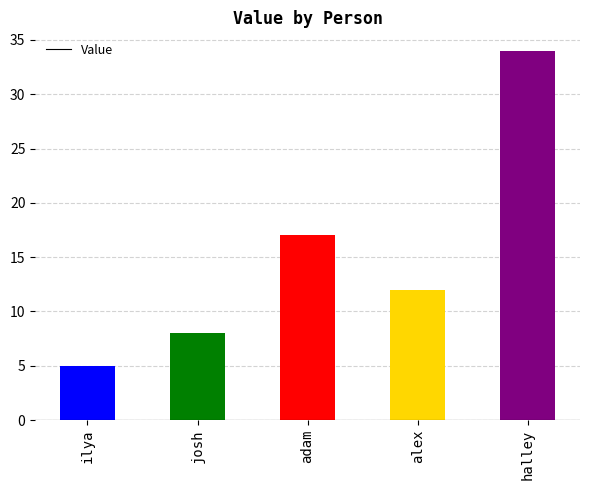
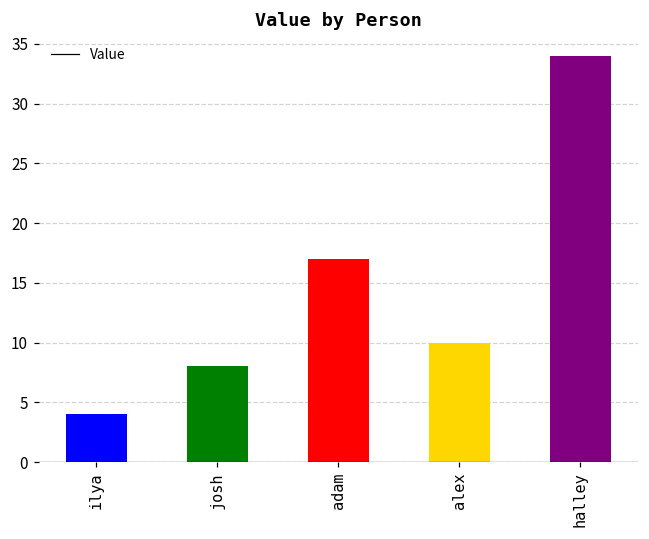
ilya: 5 -> 4
alex: 12 -> 10
